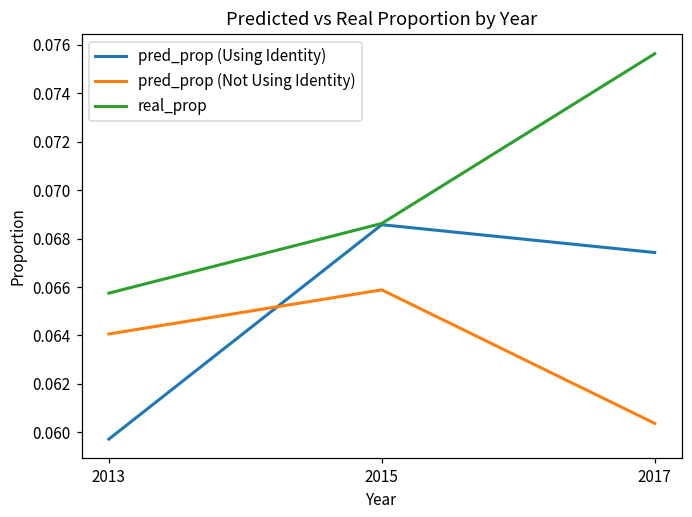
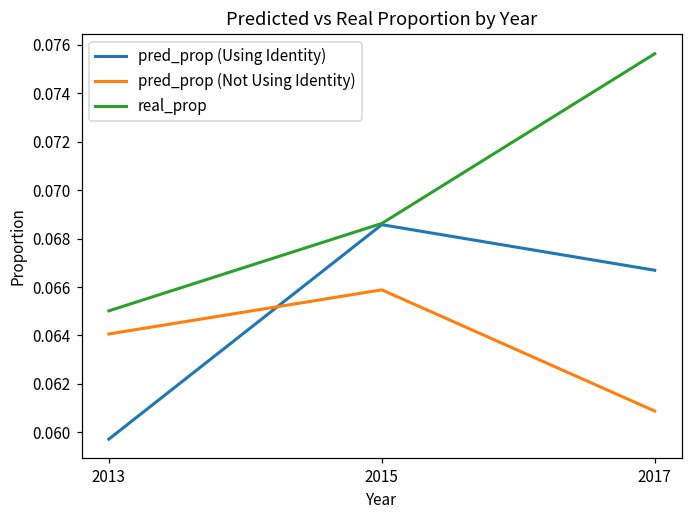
real_prop, 2013: 0.0657 -> 0.0650
pred_prop (Using Identity), 2017: 0.0674 -> 0.0667
pred_prop (Not Using Identity), 2017: 0.0604 -> 0.0609
